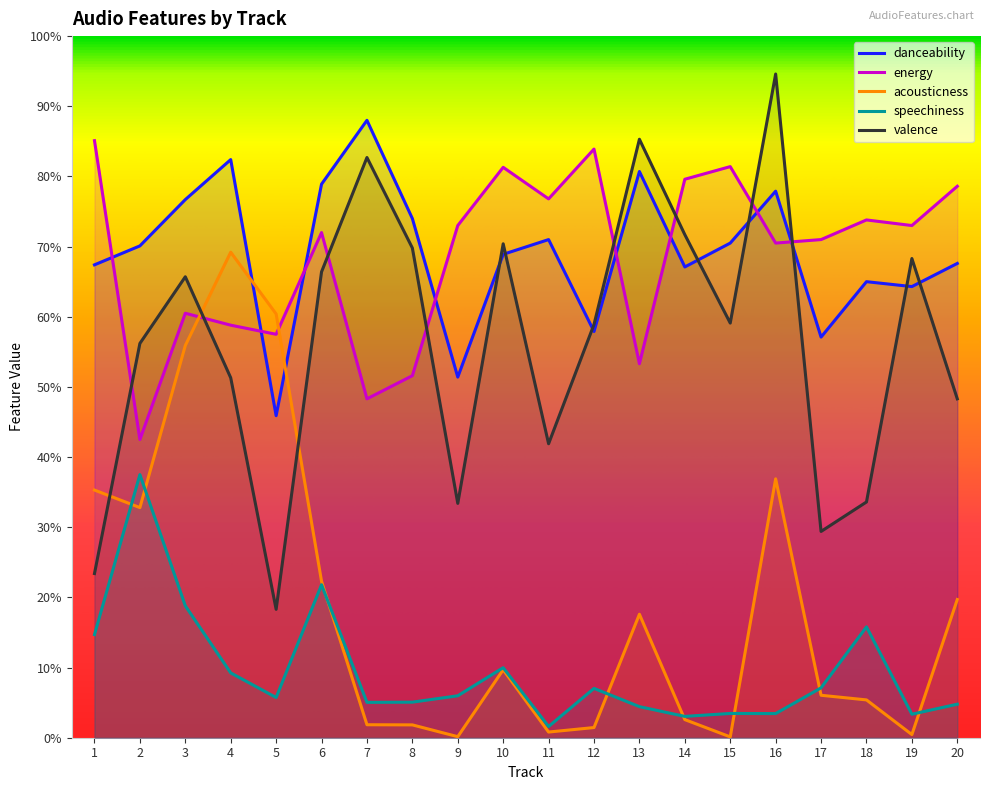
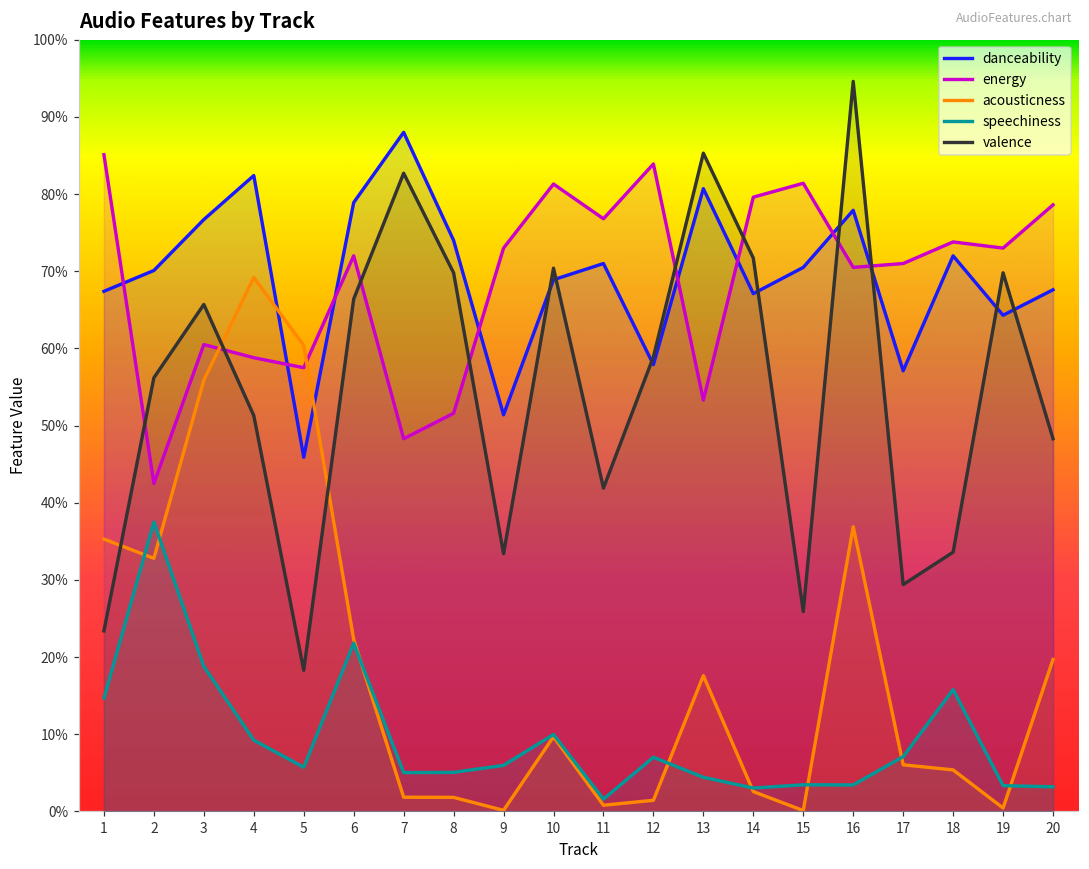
valence, 15: 59% -> 26%
danceability, 18: 65% -> 72%
valence, 19: 68% -> 70%
speechiness, 20: 5% -> 3%
